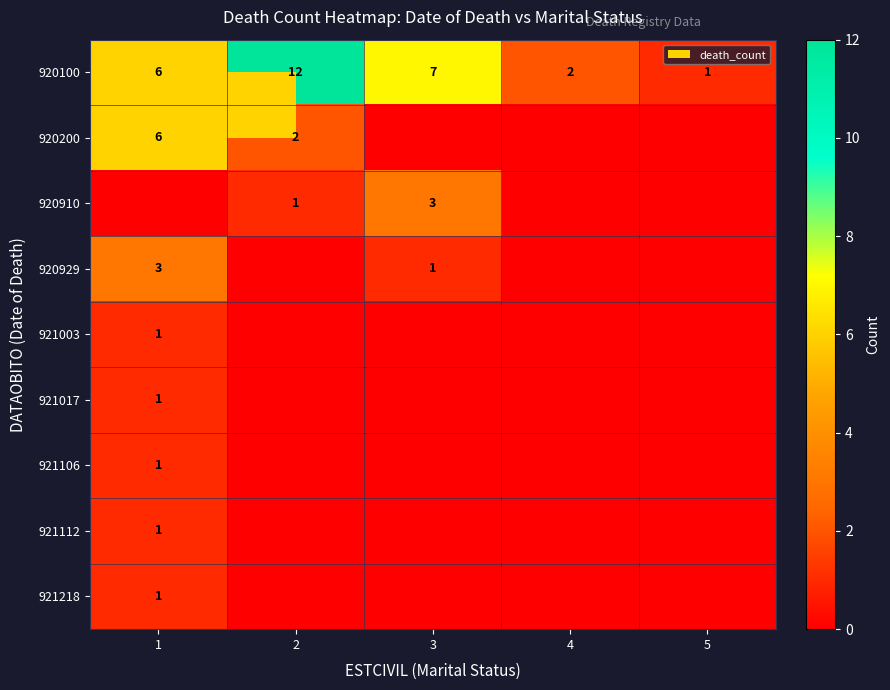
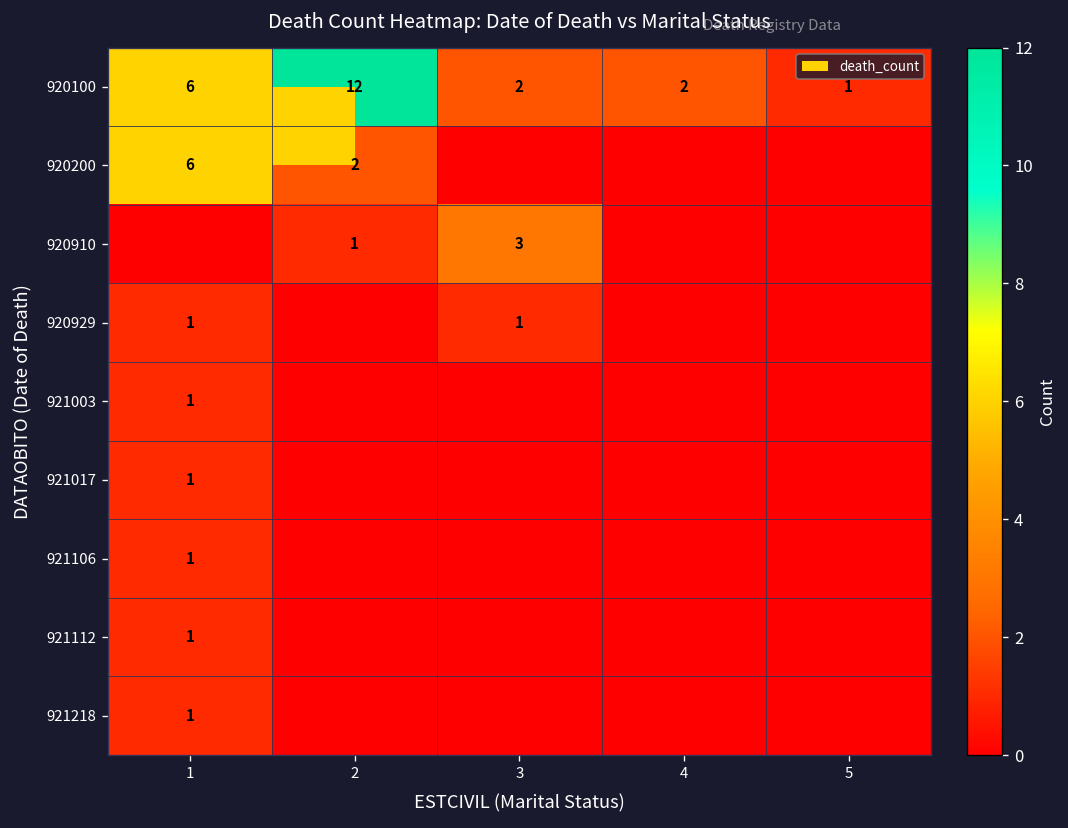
920100, 3: 7 -> 2
920929, 1: 3 -> 1
